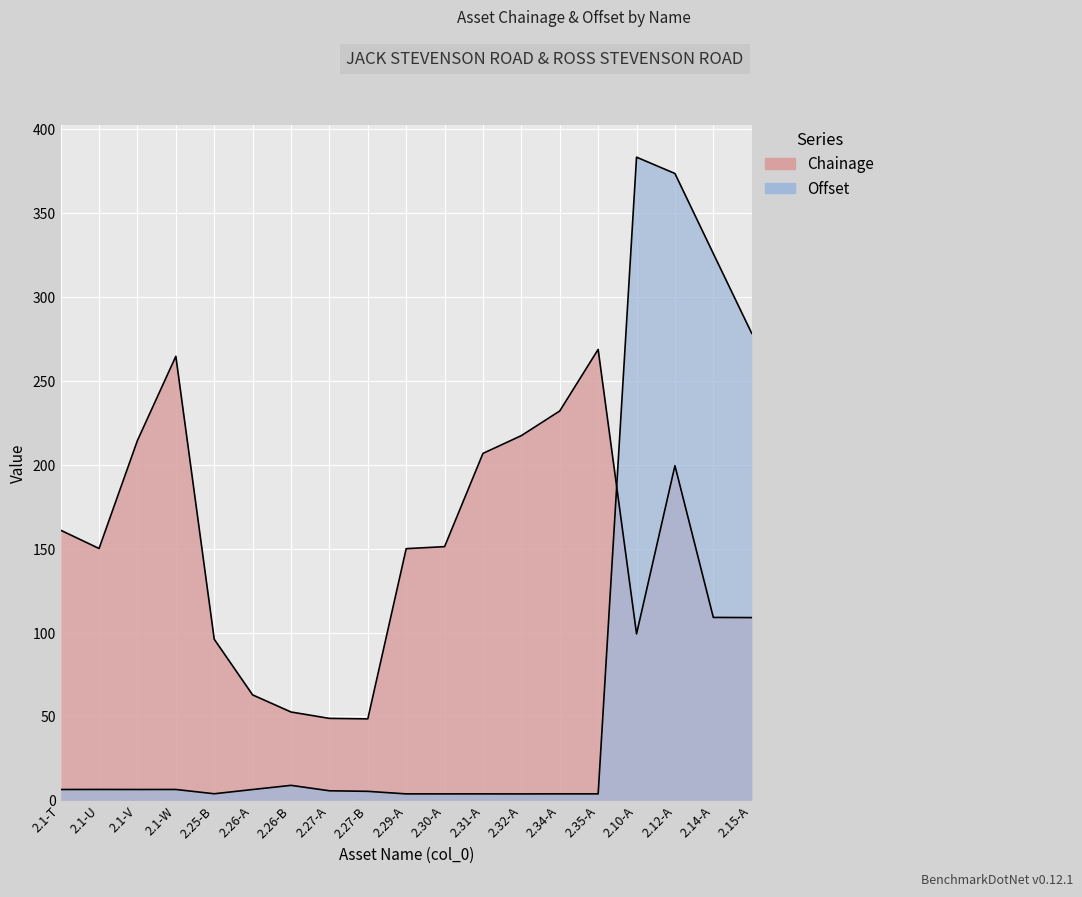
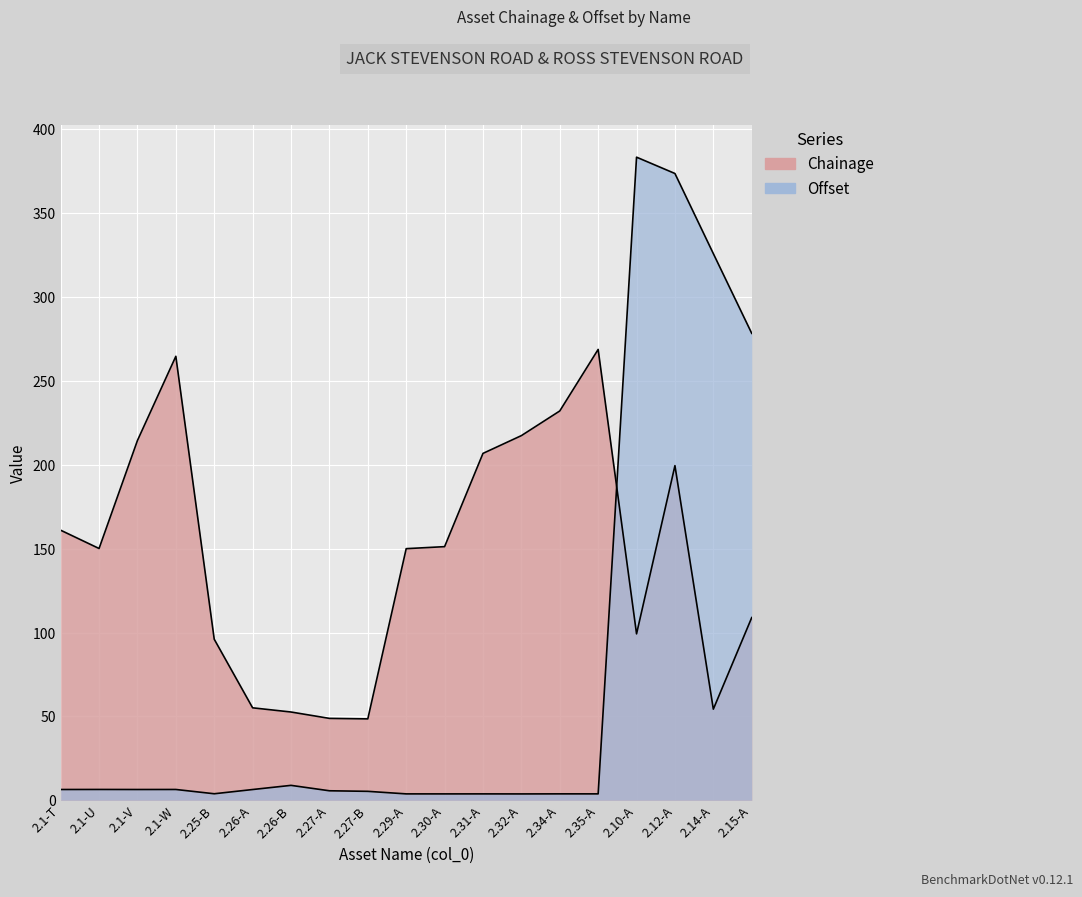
Chainage, 2.26-A: 63 -> 55
Chainage, 2.14-A: 109 -> 54
